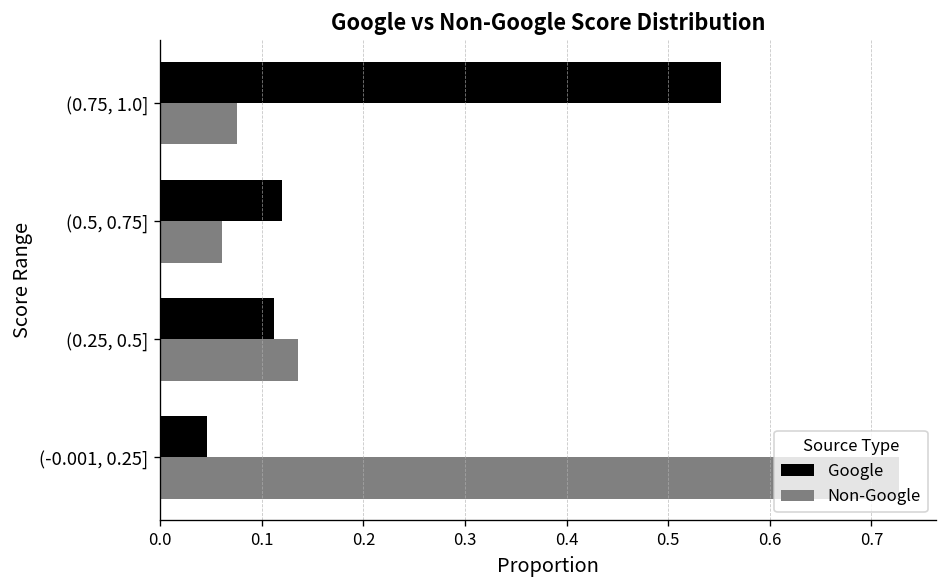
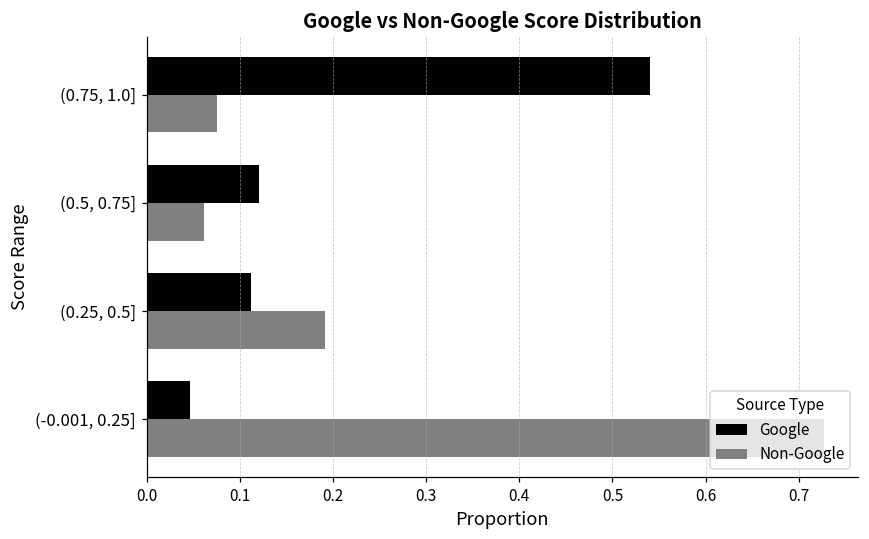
Google, (0.75, 1.0]: 0.55 -> 0.54
Non-Google, (0.25, 0.5]: 0.14 -> 0.19
